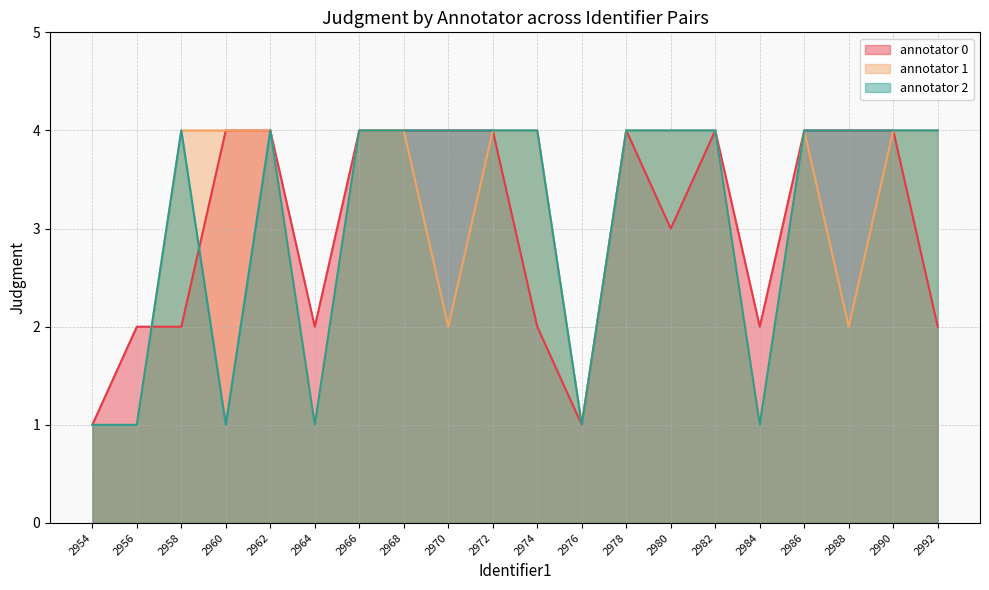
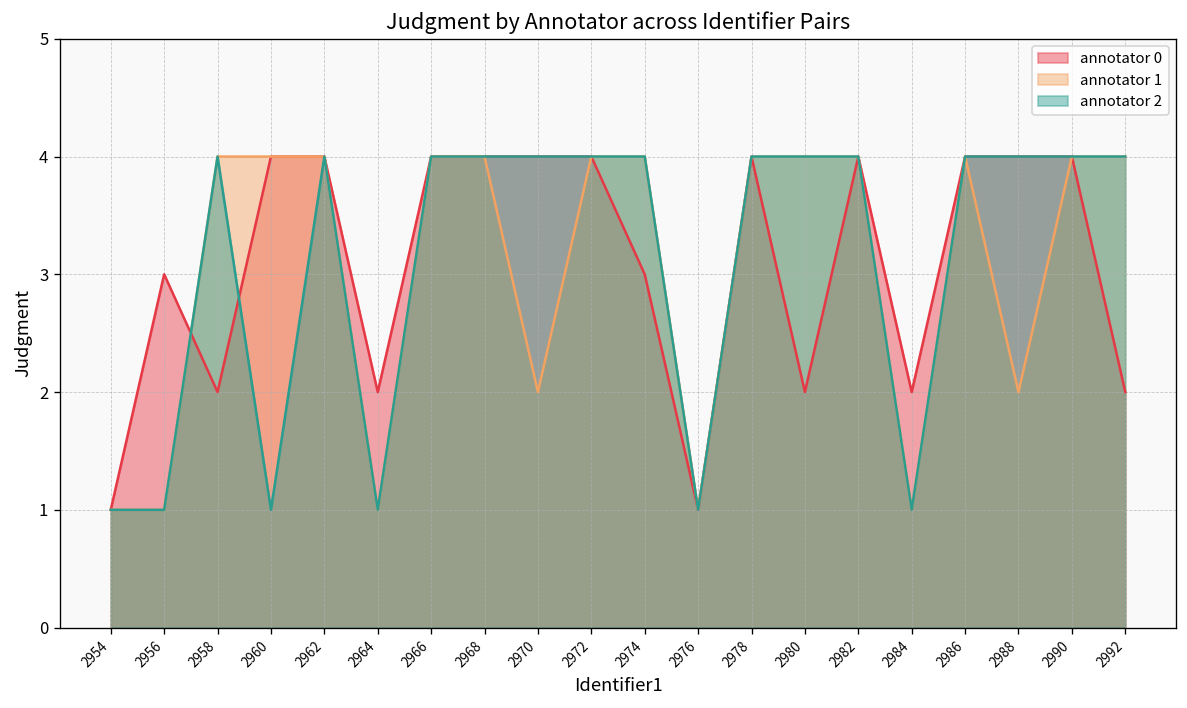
annotator 0, 2956: 2 -> 3
annotator 0, 2974: 2 -> 3
annotator 0, 2980: 3 -> 2
